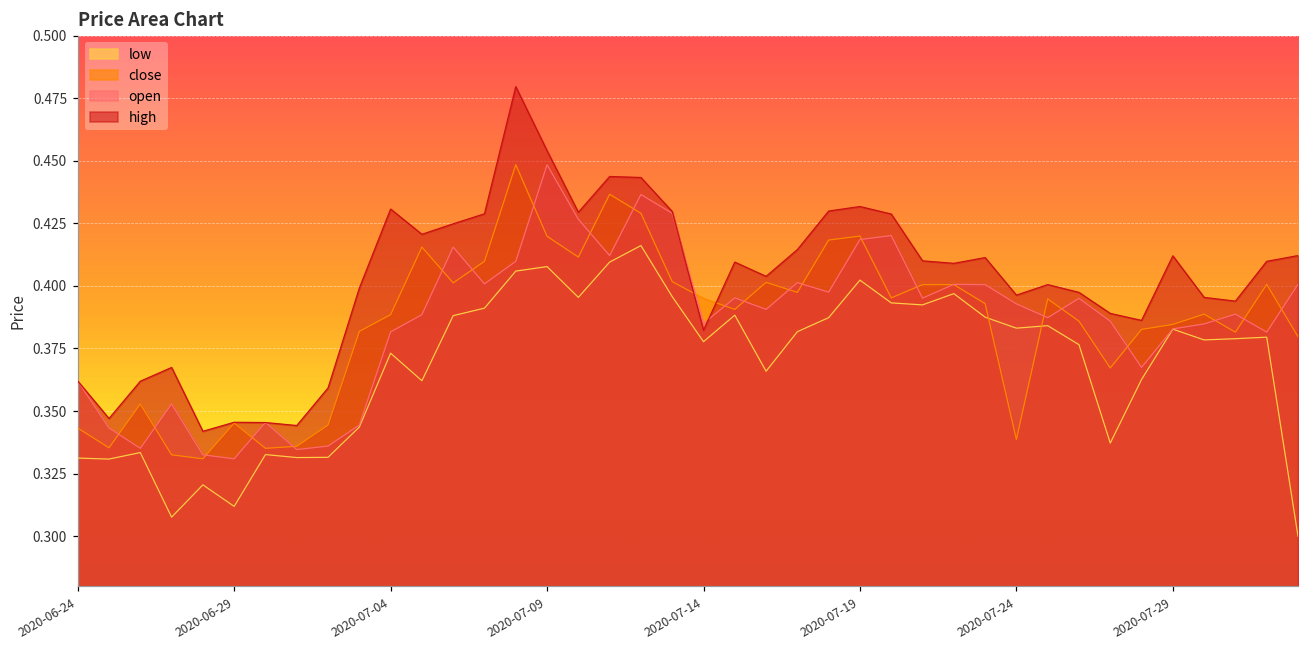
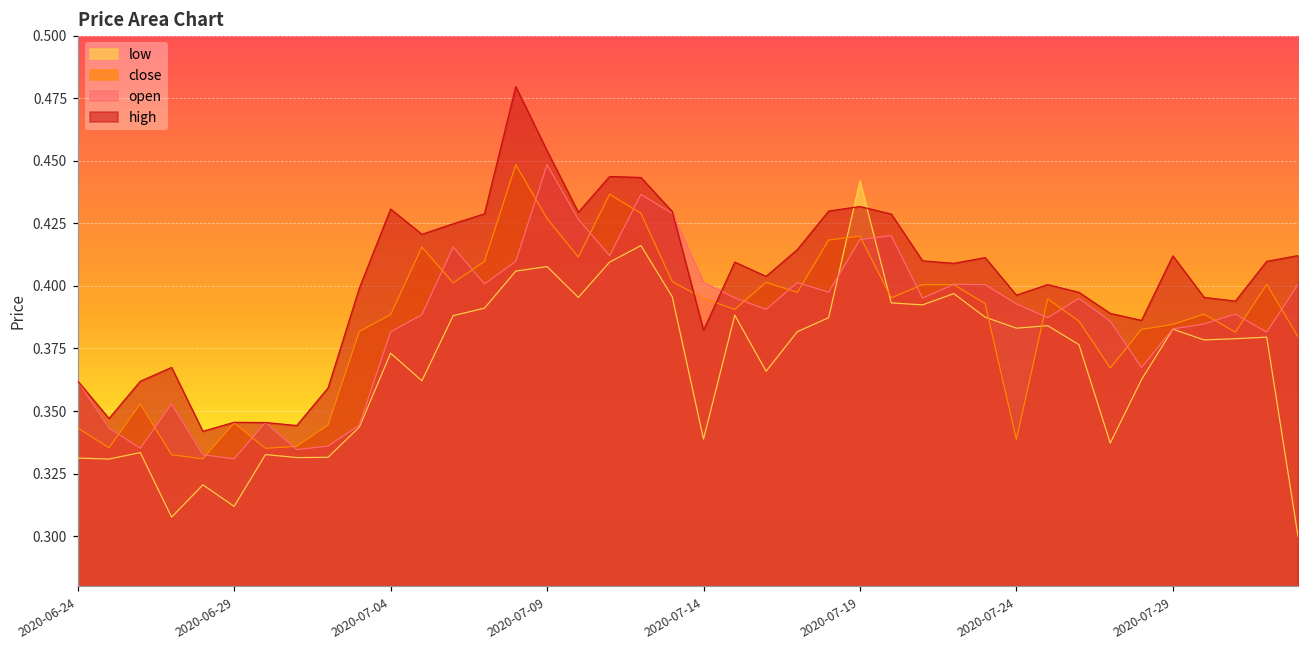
close, 2020-07-09: 0.420 -> 0.427
low, 2020-07-14: 0.378 -> 0.339
open, 2020-07-14: 0.385 -> 0.401
low, 2020-07-19: 0.402 -> 0.442
